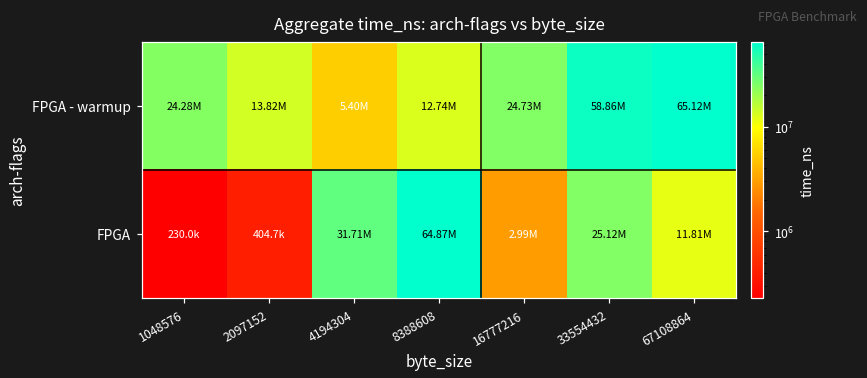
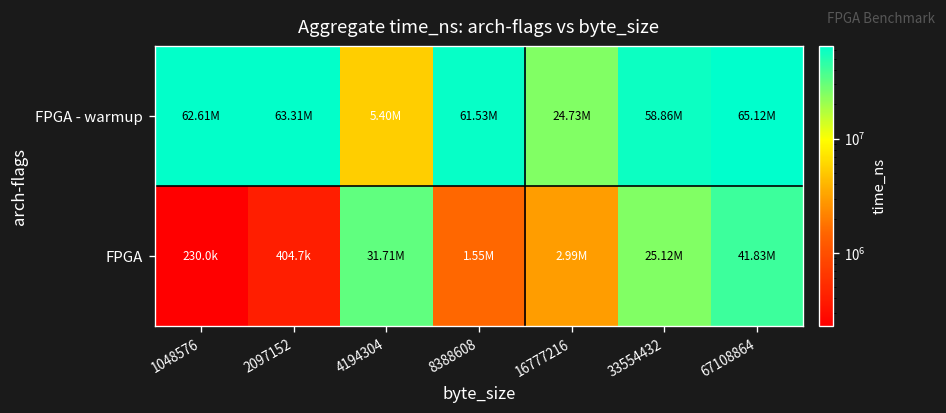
FPGA - warmup, 1048576: 24.28M -> 62.61M
FPGA - warmup, 2097152: 13.82M -> 63.31M
FPGA - warmup, 8388608: 12.74M -> 61.53M
FPGA, 8388608: 64.87M -> 1.55M
FPGA, 67108864: 11.81M -> 41.83M
